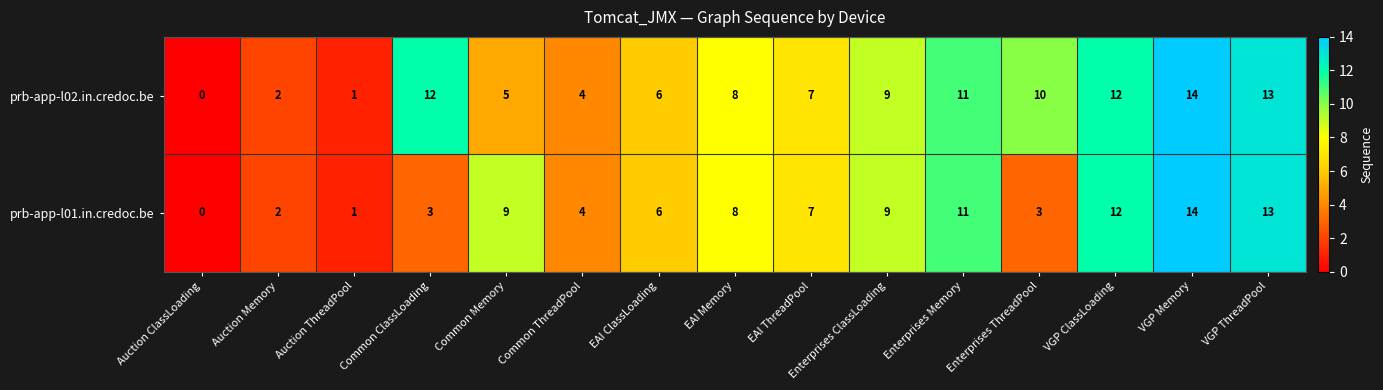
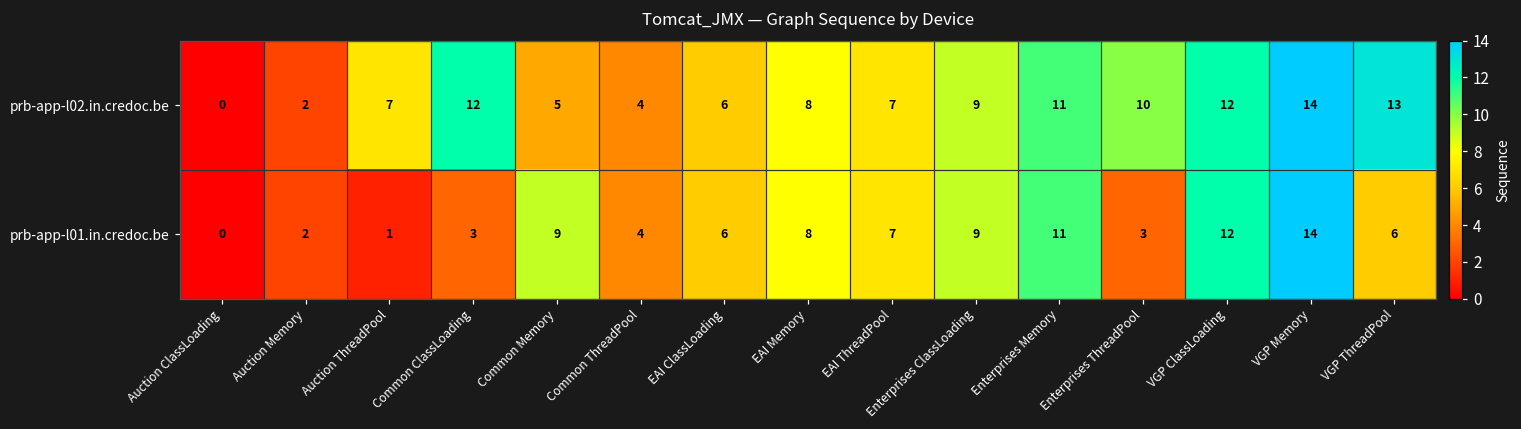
prb-app-l02.in.credoc.be, Auction ThreadPool: 1 -> 7
prb-app-l01.in.credoc.be, VGP ThreadPool: 13 -> 6
